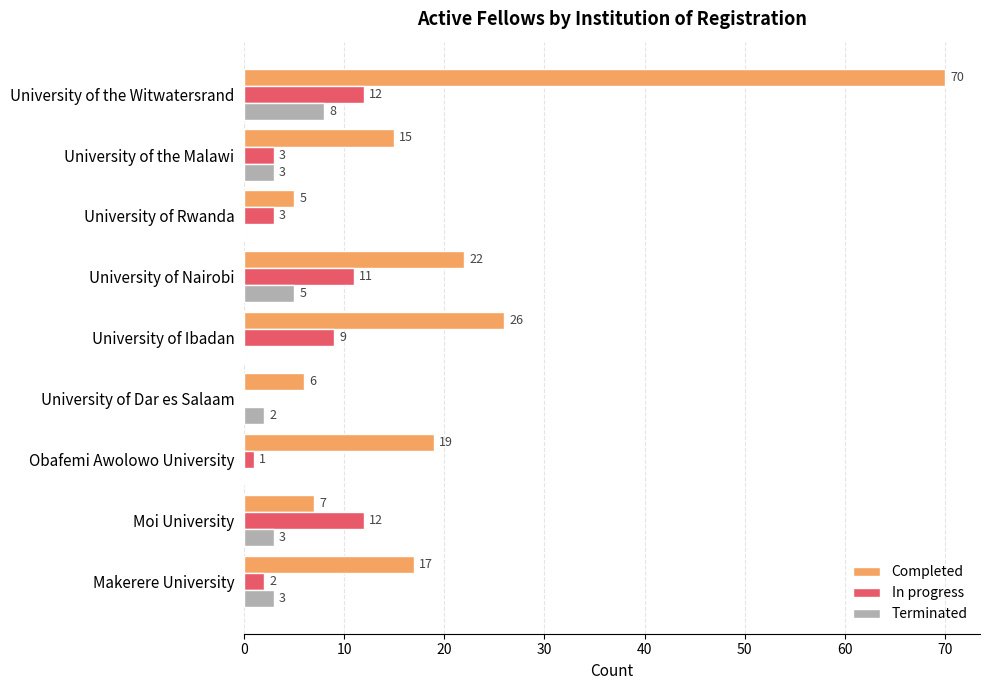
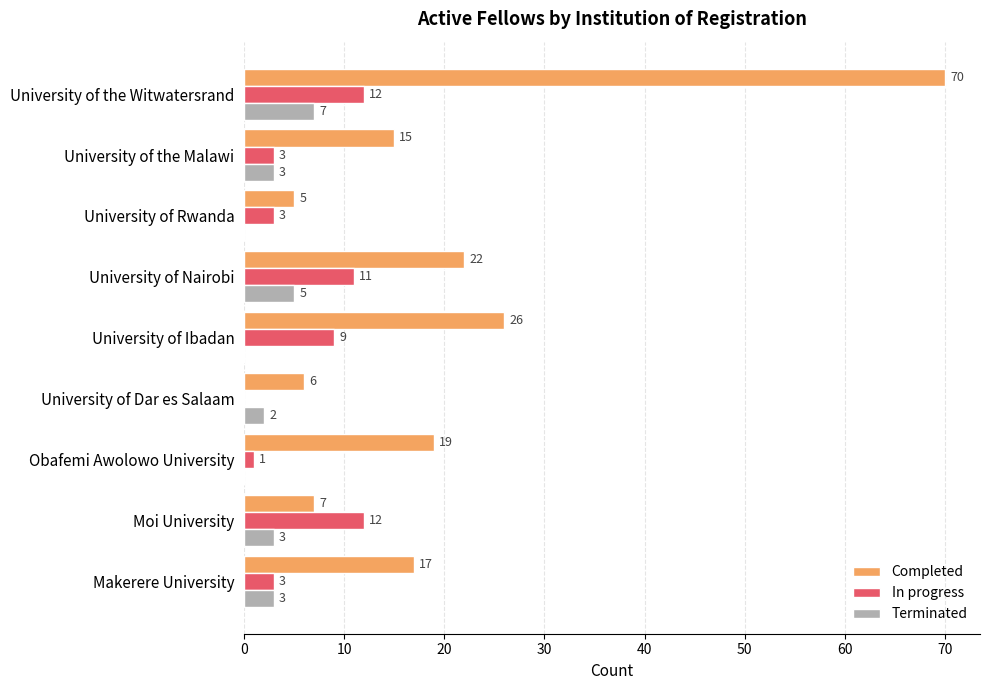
Terminated, University of the Witwatersrand: 8 -> 7
In progress, Makerere University: 2 -> 3
